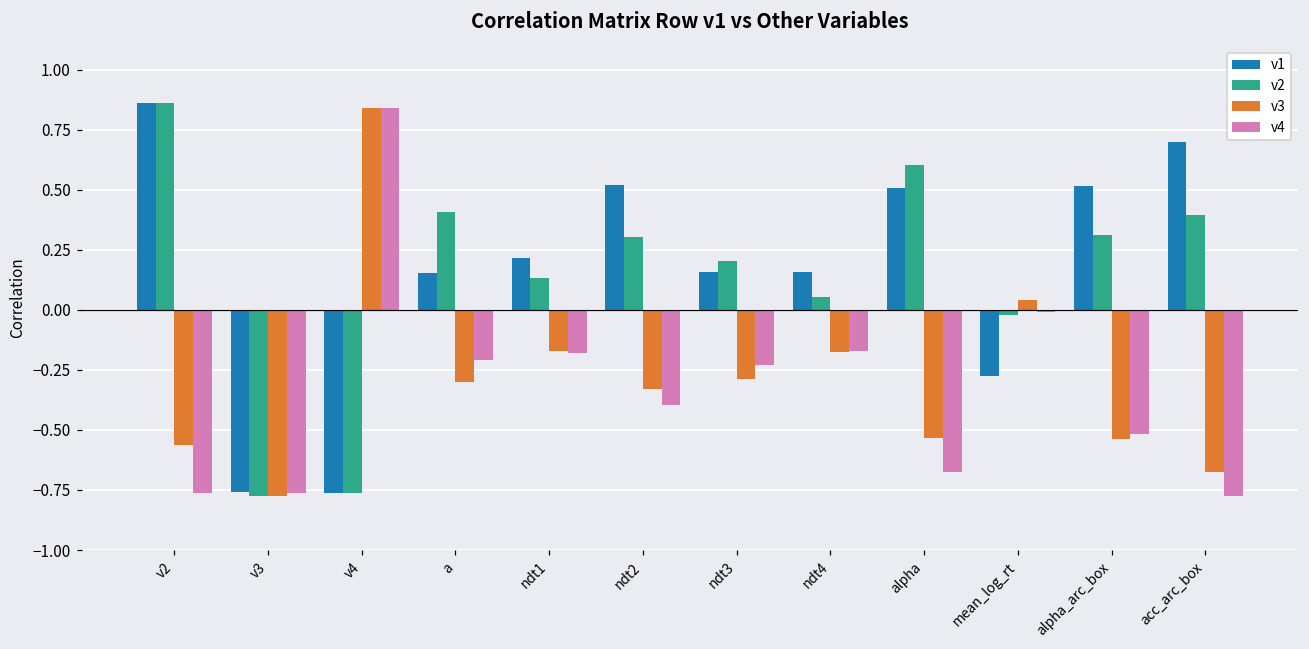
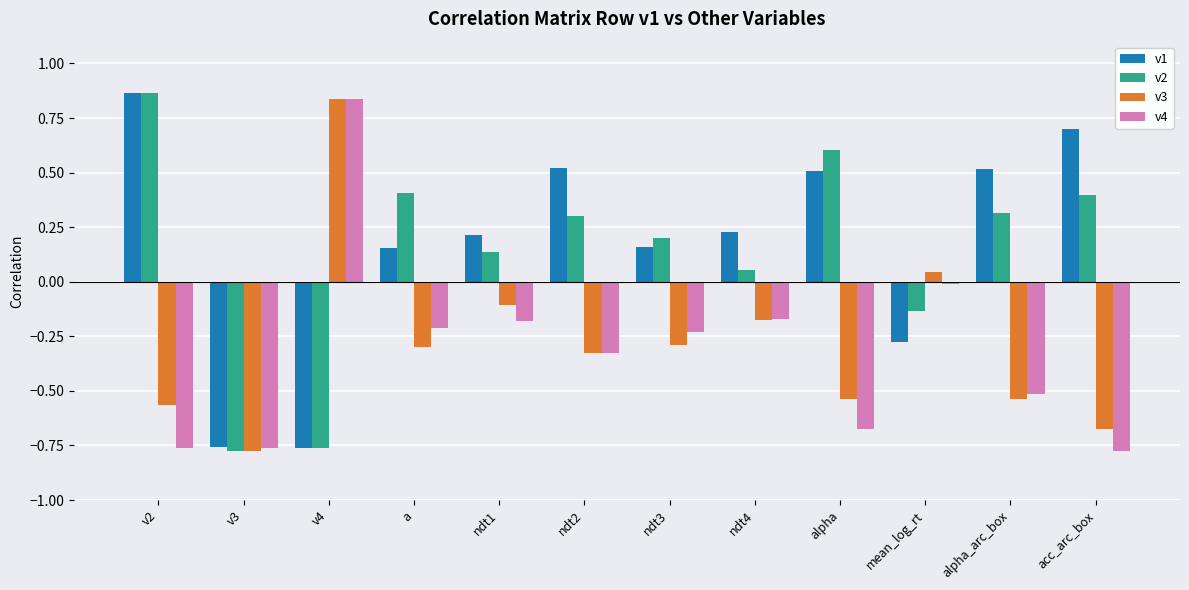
v3, ndt1: -0.17 -> -0.11
v4, ndt2: -0.40 -> -0.33
v1, ndt4: 0.16 -> 0.23
v2, mean_log_rt: -0.02 -> -0.13
